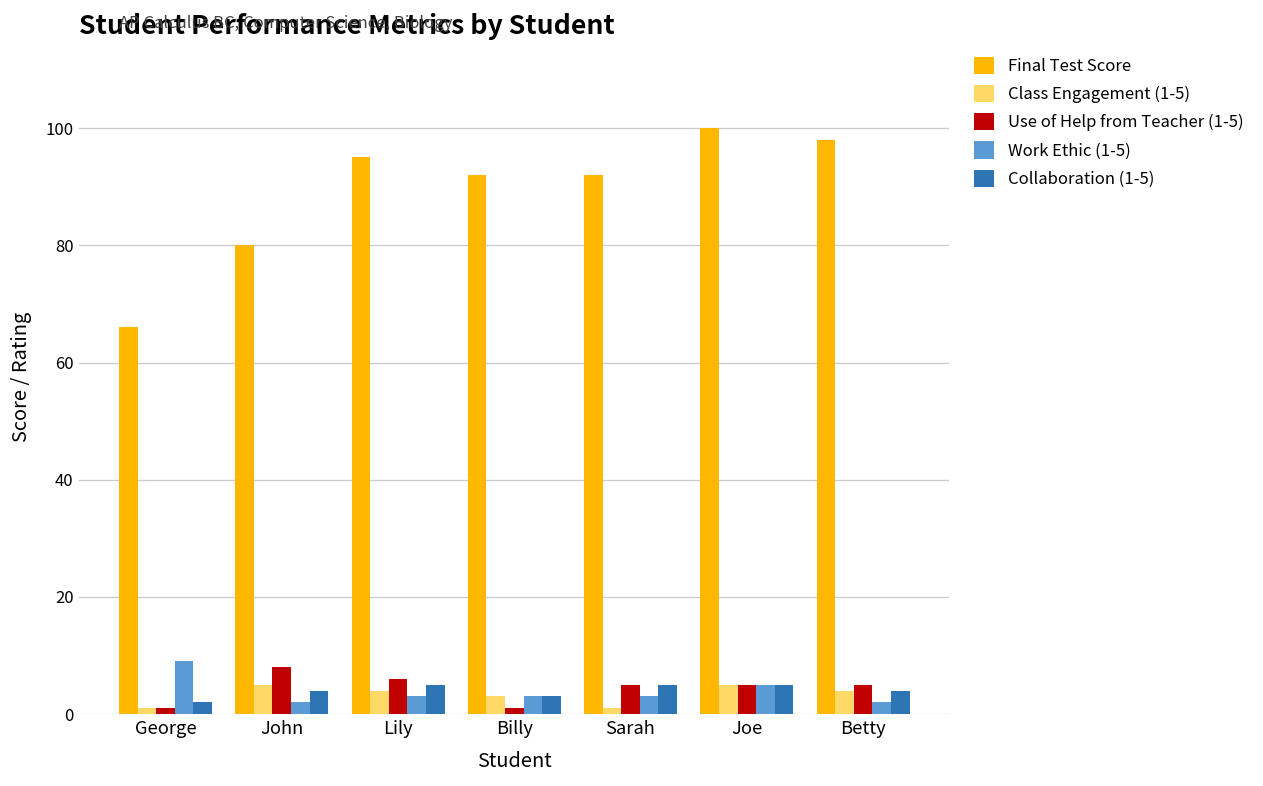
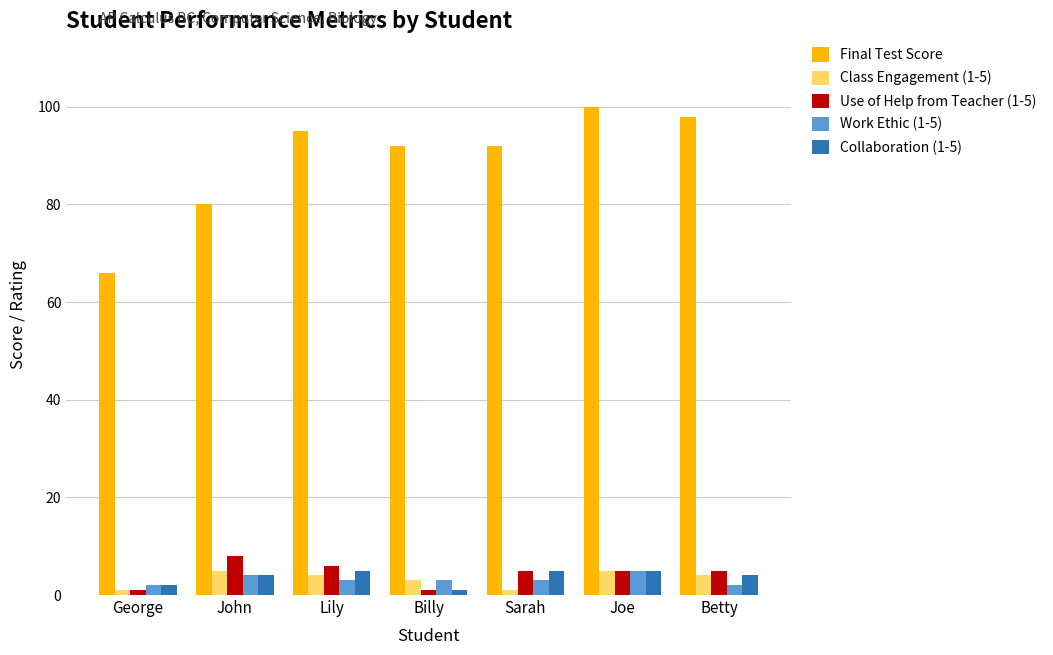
Work Ethic (1-5), George: 9 -> 2
Work Ethic (1-5), John: 2 -> 4
Collaboration (1-5), Billy: 3 -> 1
